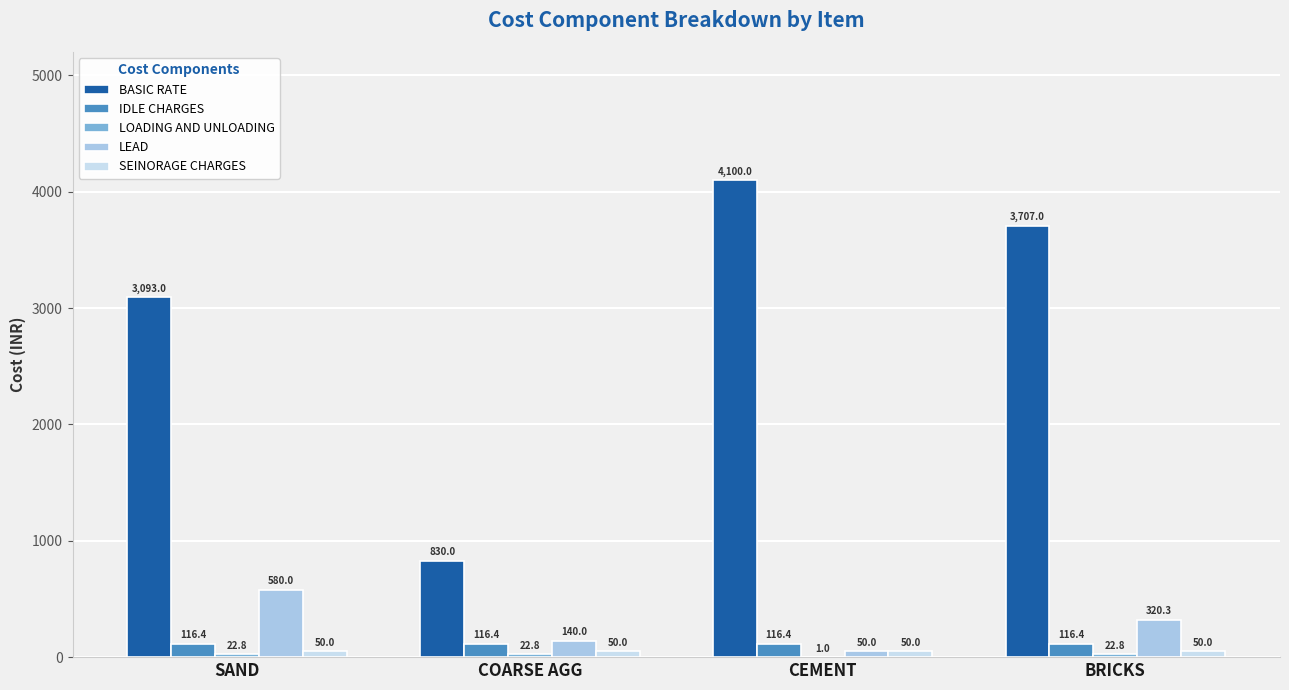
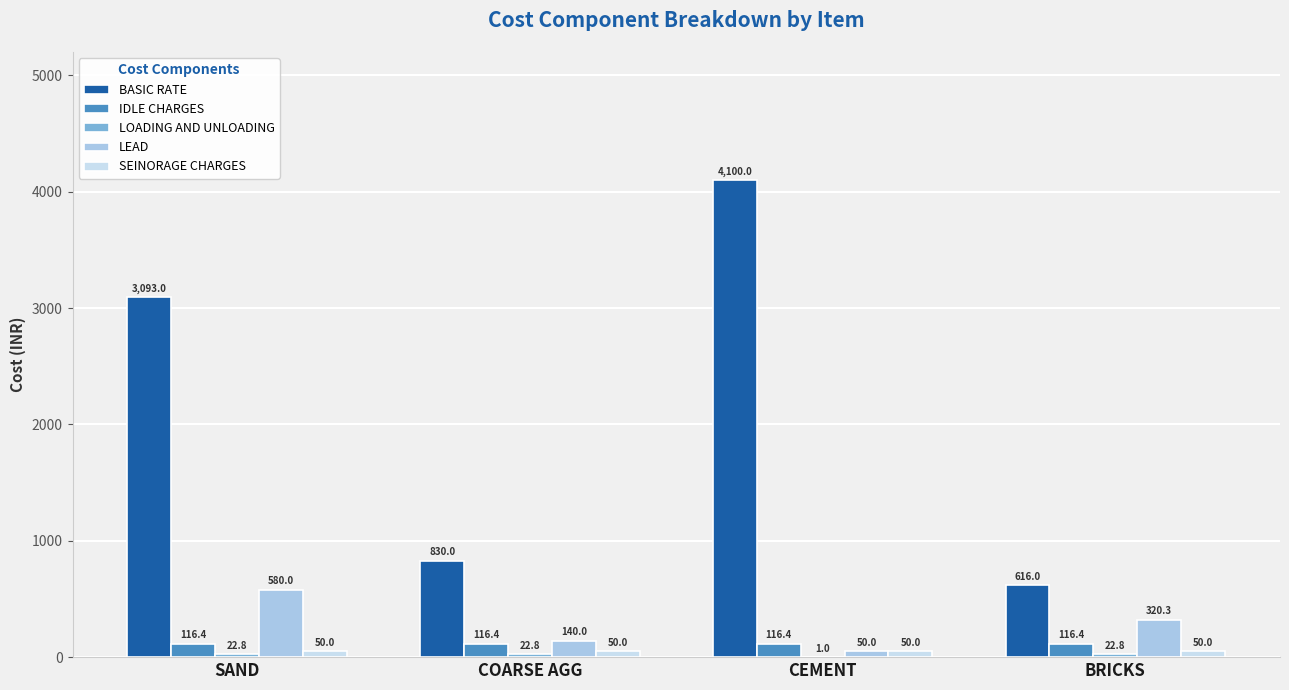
BASIC RATE, BRICKS: 3,707.0 -> 616.0
